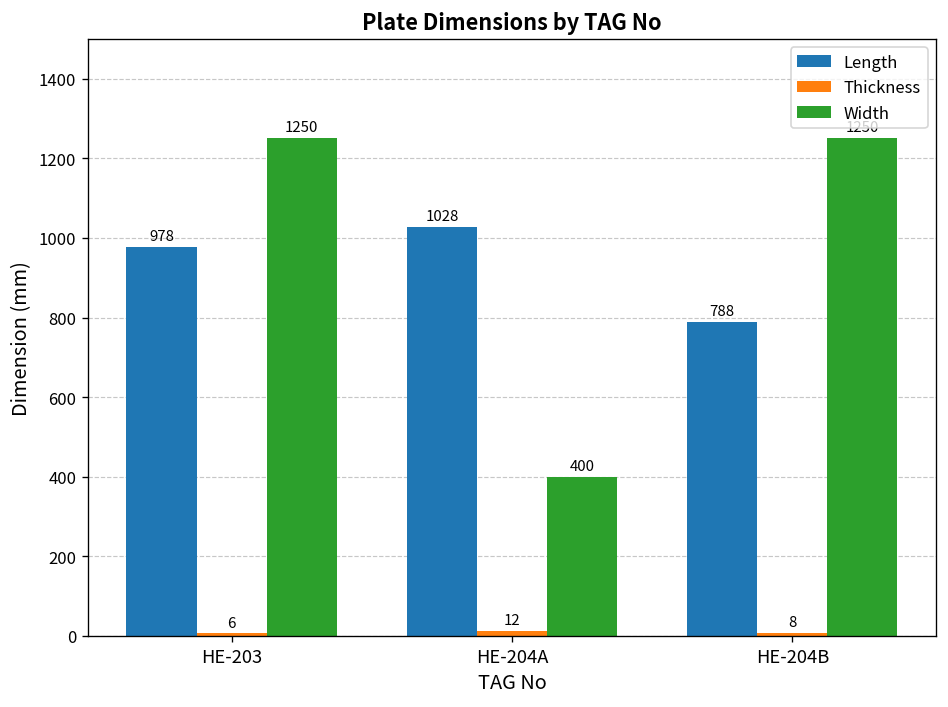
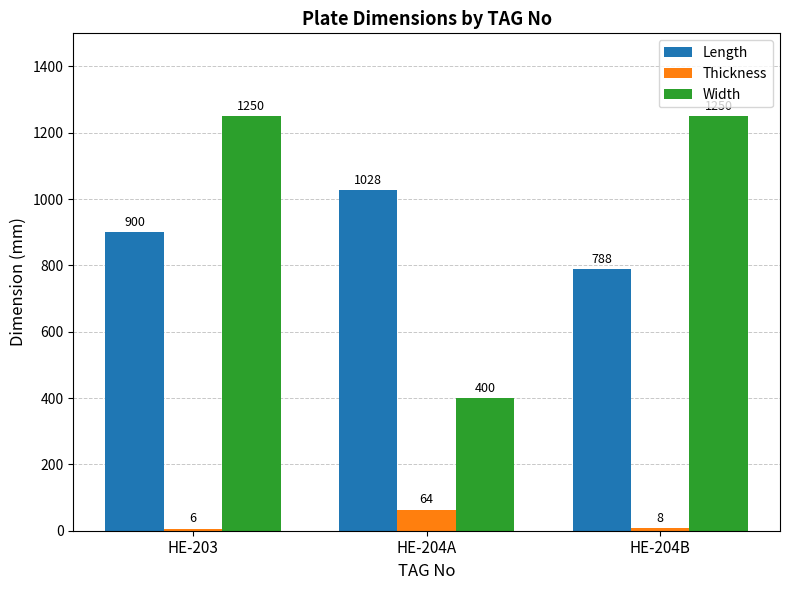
Length, HE-203: 978 -> 900
Thickness, HE-204A: 12 -> 64
